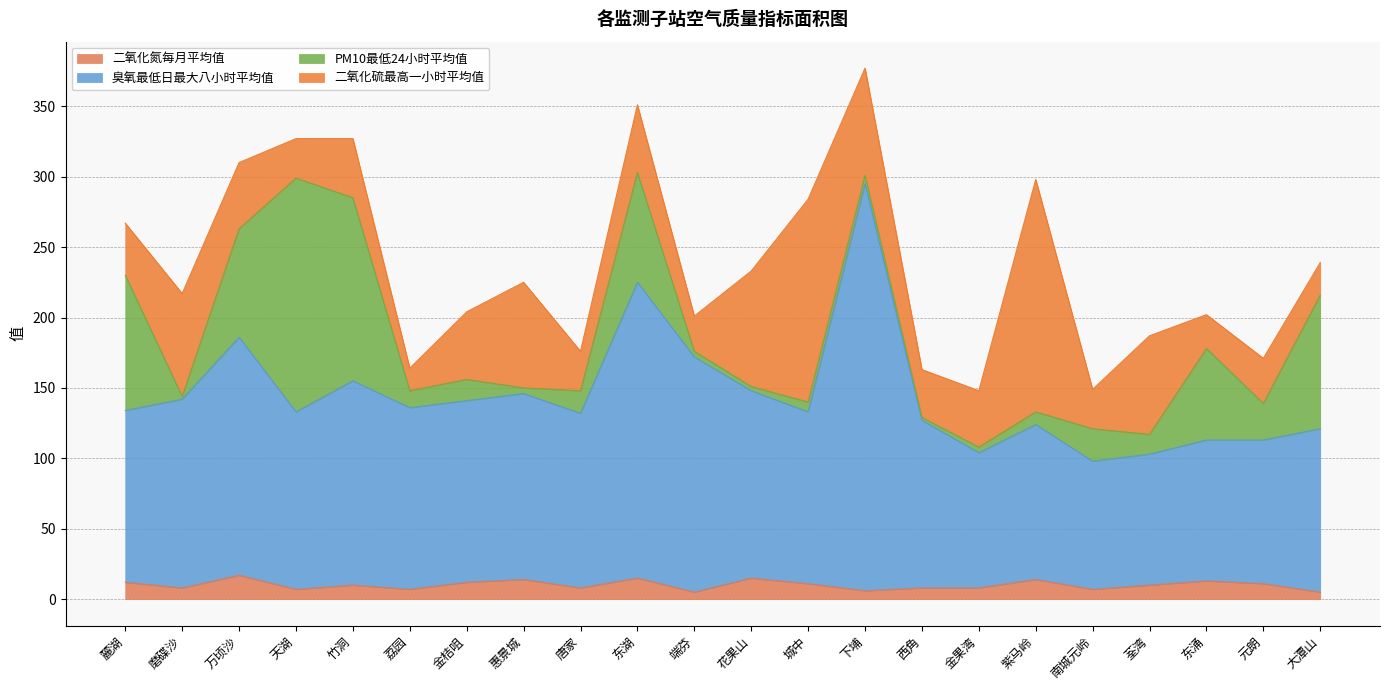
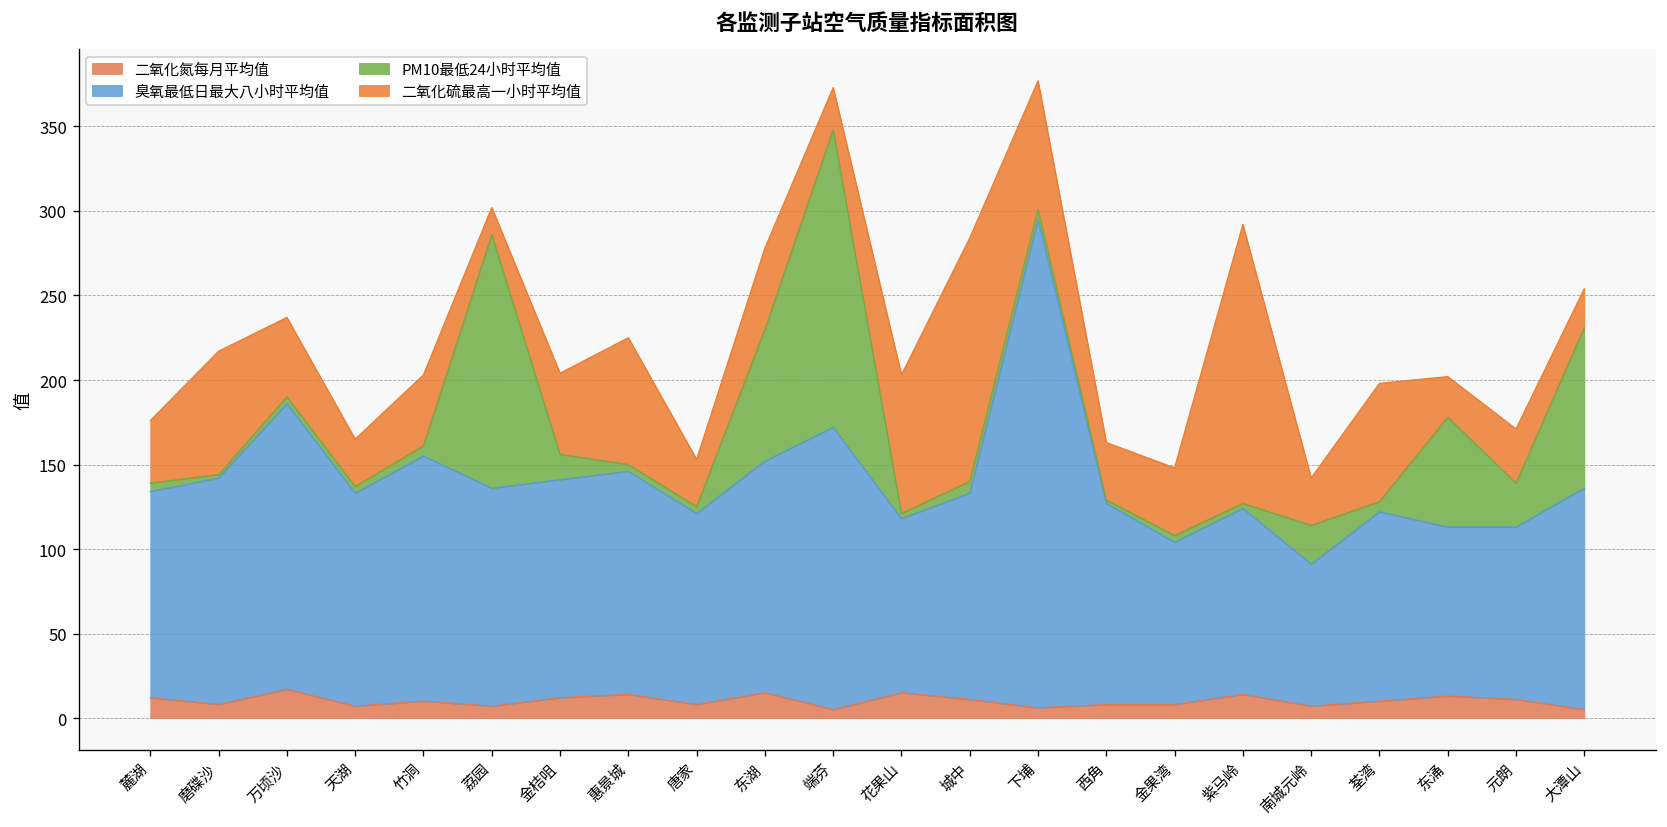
PM10最低24小时平均值, 麓湖: 96 -> 5
PM10最低24小时平均值, 万顷沙: 77 -> 4
PM10最低24小时平均值, 天湖: 166 -> 4
PM10最低24小时平均值, 竹洞: 130 -> 6
PM10最低24小时平均值, 荔园: 12 -> 150
臭氧最低日最大八小时平均值, 唐家: 124 -> 113
PM10最低24小时平均值, 唐家: 16 -> 4
臭氧最低日最大八小时平均值, 东湖: 210 -> 137
PM10最低24小时平均值, 端芬: 4 -> 176
臭氧最低日最大八小时平均值, 花果山: 133 -> 103
PM10最低24小时平均值, 紫马岭: 9 -> 3
臭氧最低日最大八小时平均值, 南城元岭: 91 -> 84
臭氧最低日最大八小时平均值, 荃湾: 93 -> 112
PM10最低24小时平均值, 荃湾: 14 -> 6
臭氧最低日最大八小时平均值, 大潭山: 116 -> 131
